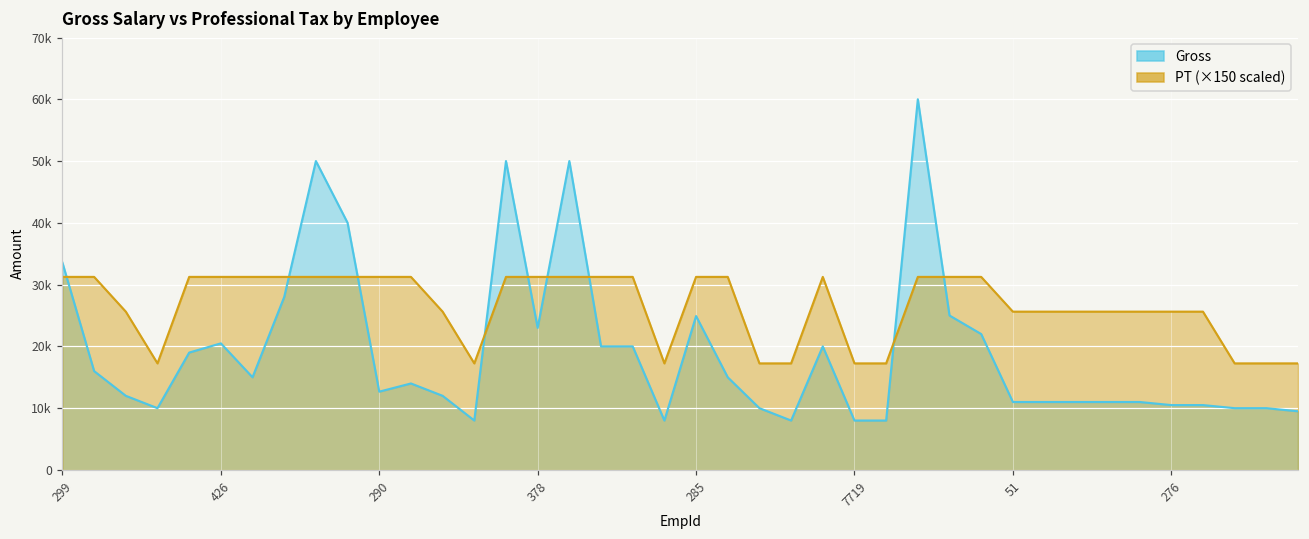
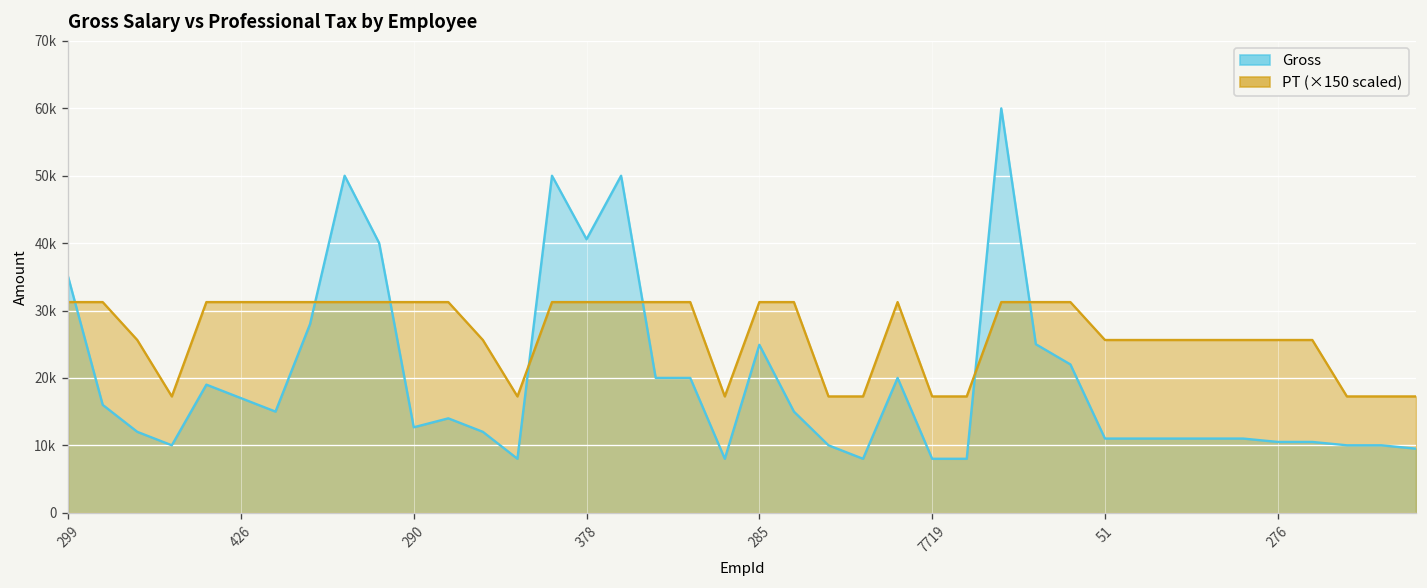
Gross, 299: 34000 -> 35000
Gross, 426: 20000 -> 17000
Gross, 378: 23000 -> 41000
